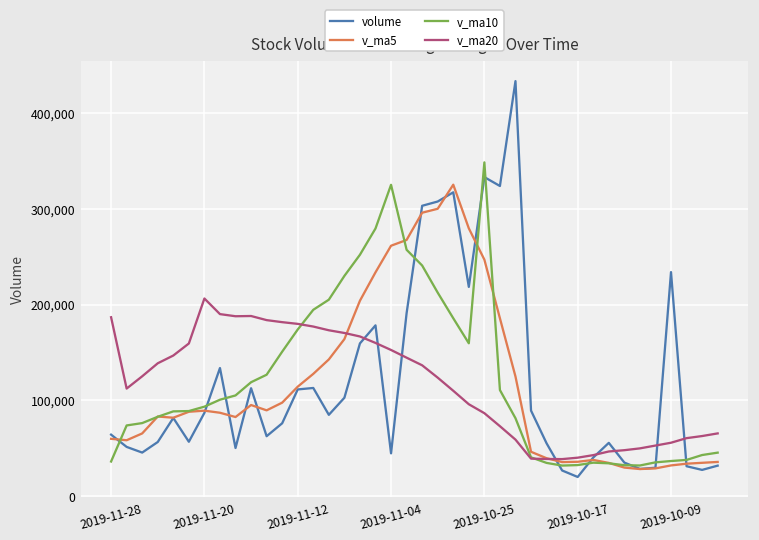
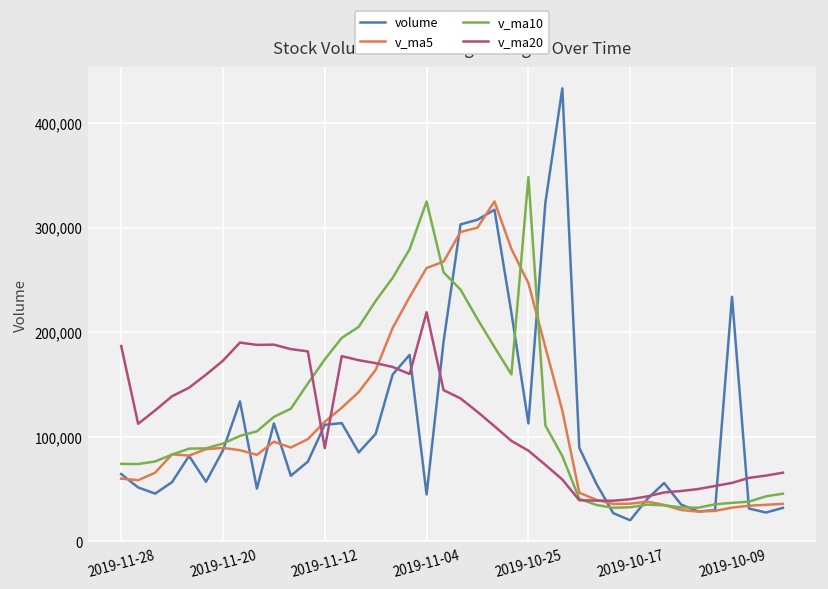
v_ma10, 2019-11-28: 40,000 -> 70,000
v_ma20, 2019-11-20: 210,000 -> 170,000
v_ma20, 2019-11-12: 180,000 -> 90,000
v_ma20, 2019-11-04: 150,000 -> 220,000
volume, 2019-10-25: 330,000 -> 110,000
